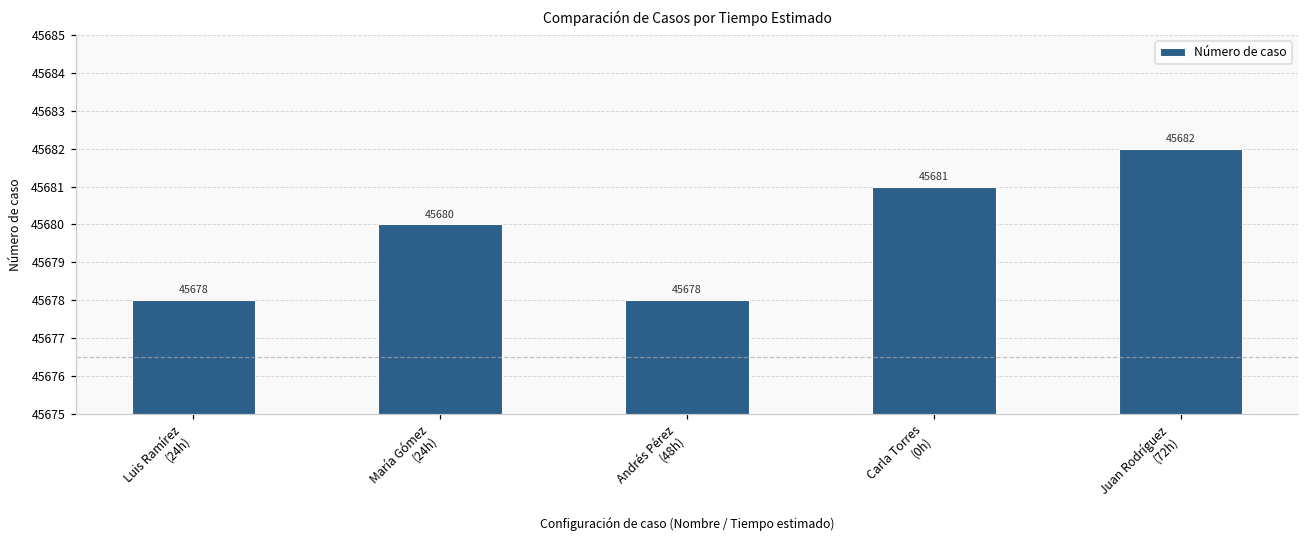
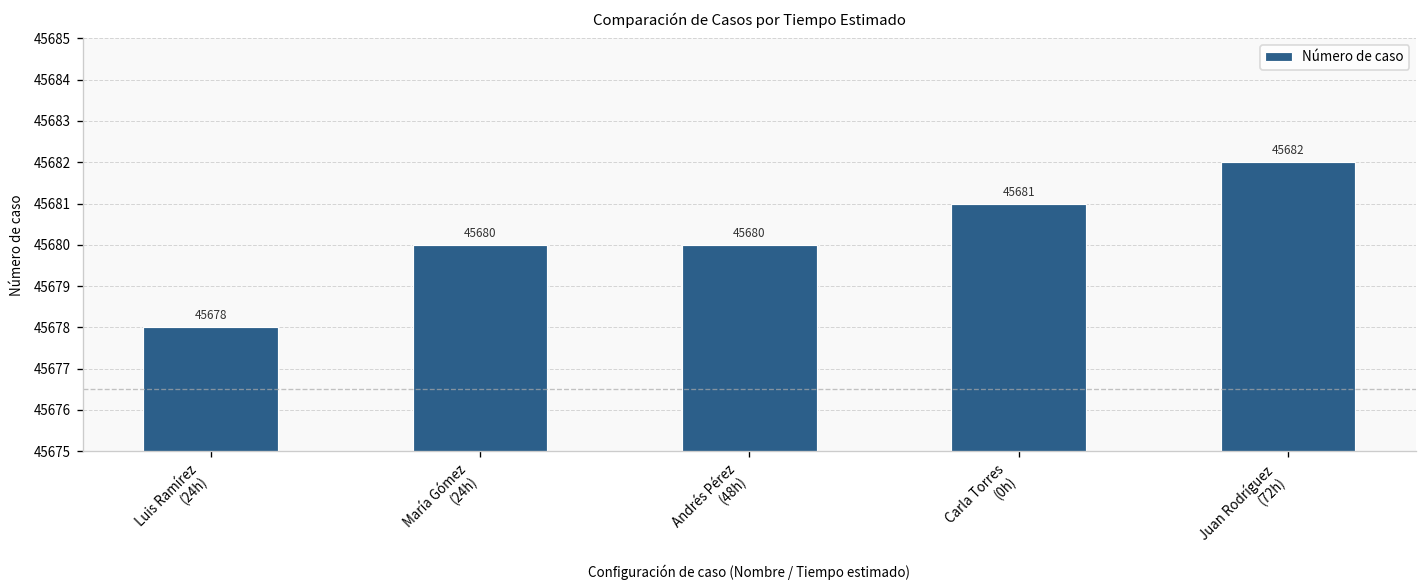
Andrés Pérez (48h): 45678 -> 45680
